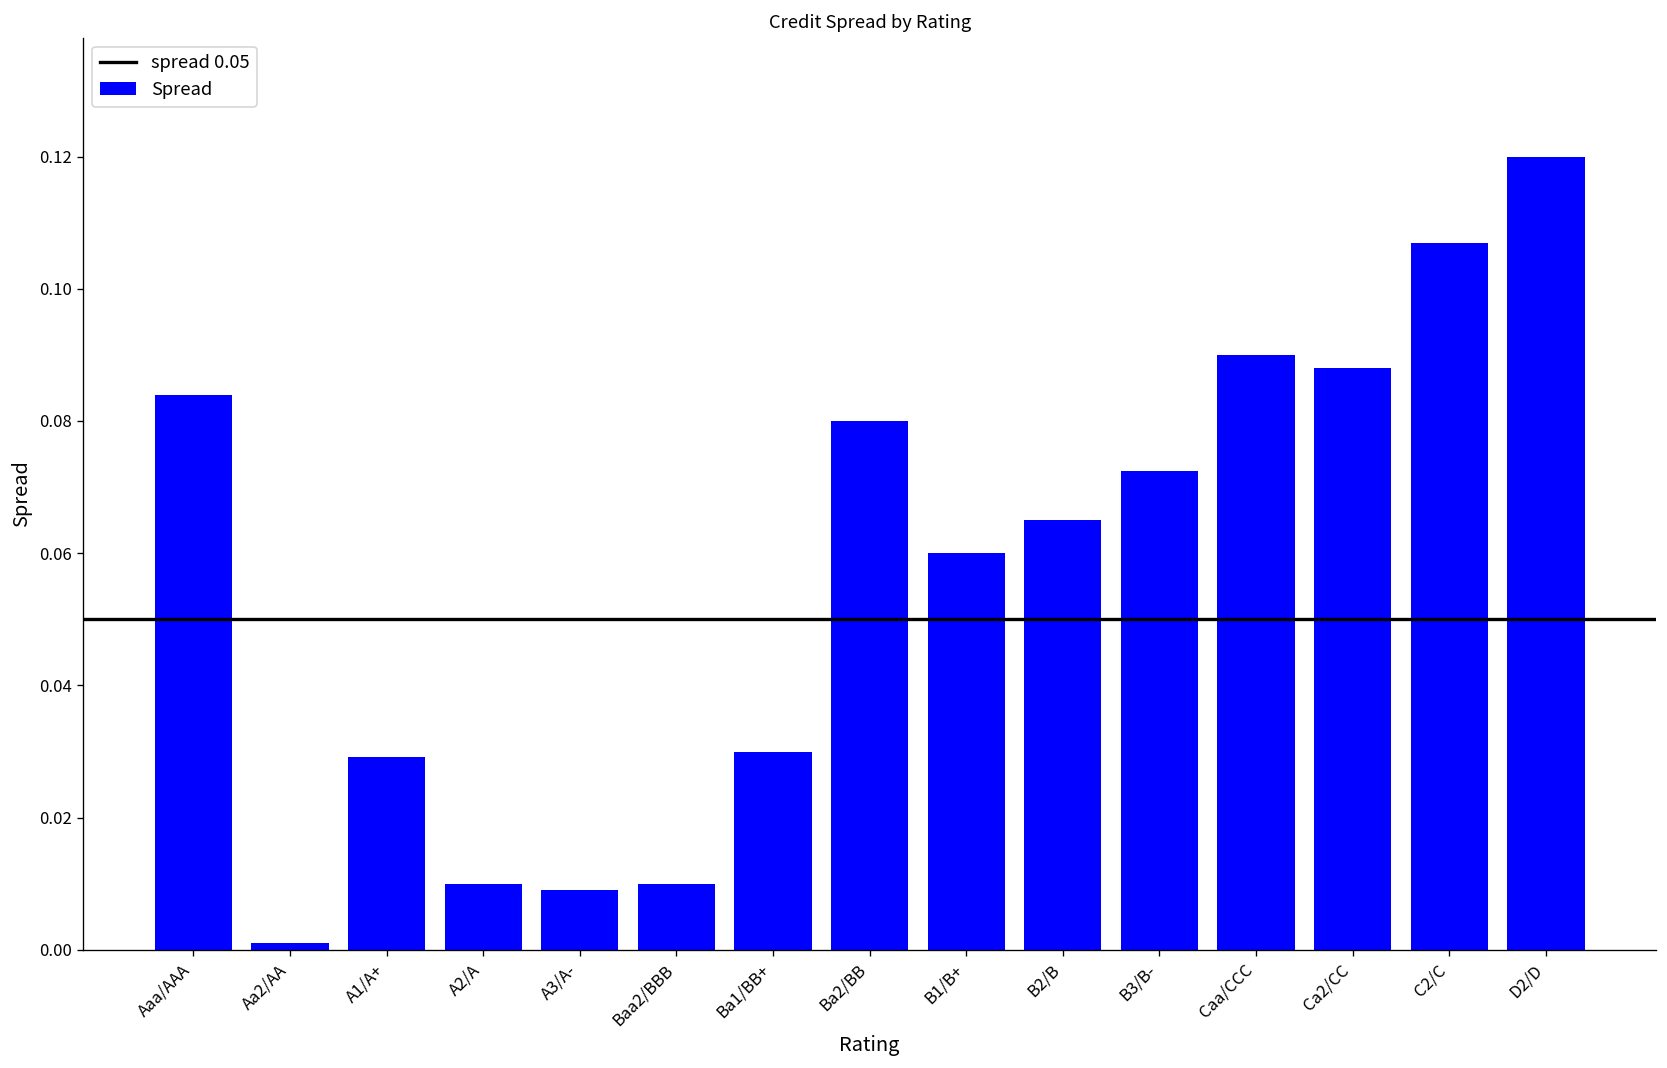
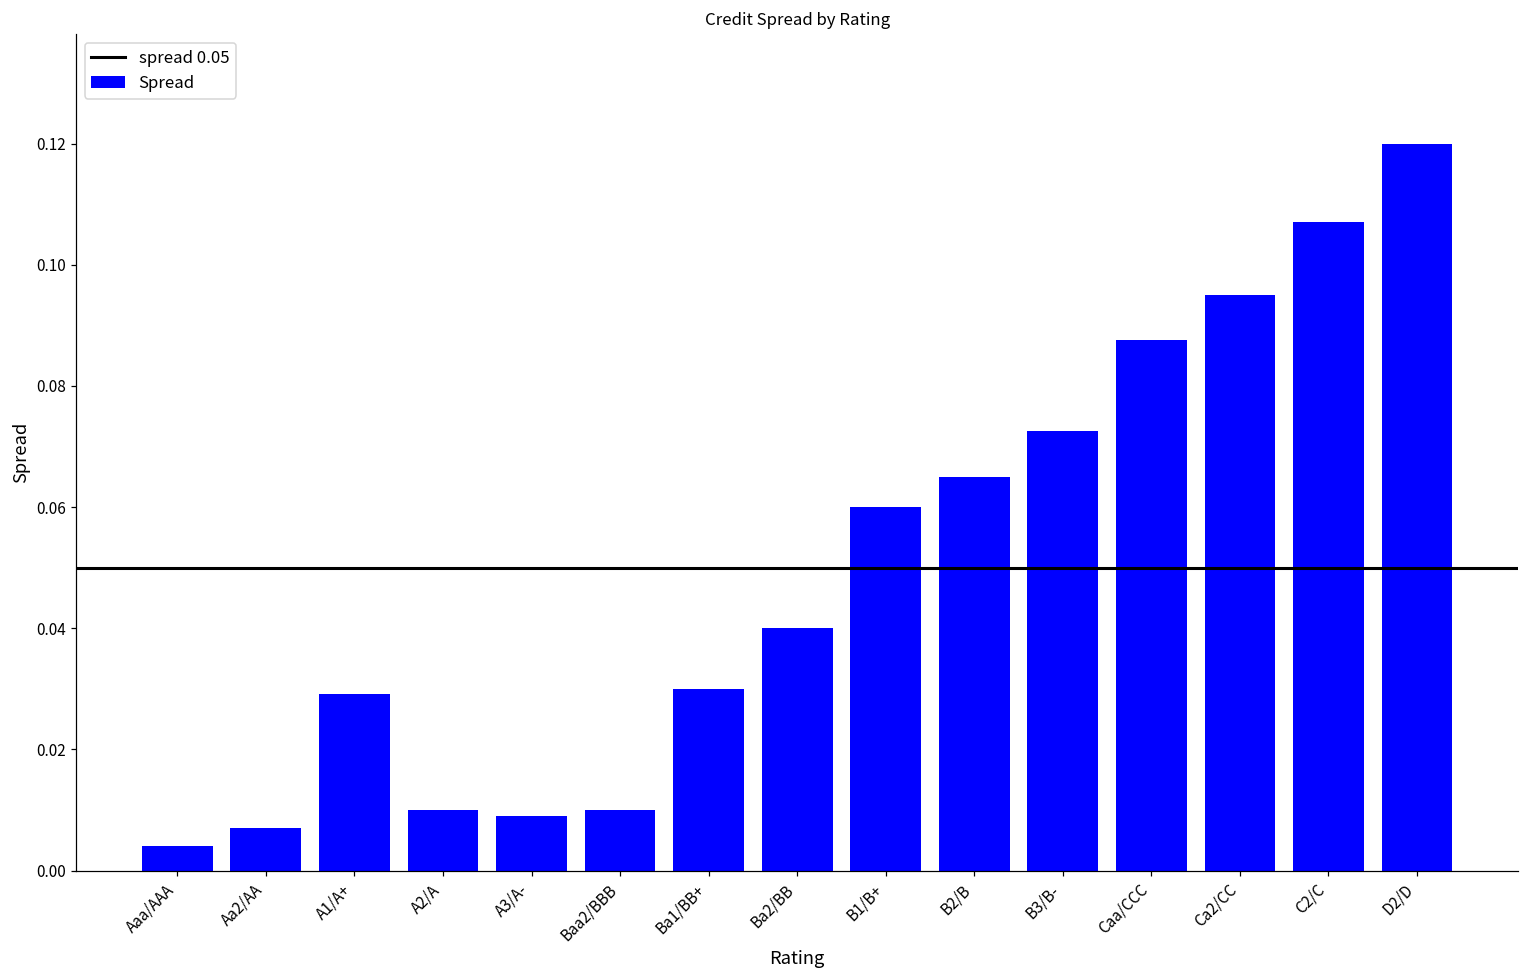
Aaa/AAA: 0.084 -> 0.004
Aa2/AA: 0.001 -> 0.007
Ba2/BB: 0.08 -> 0.04
Caa/CCC: 0.090 -> 0.088
Ca2/CC: 0.088 -> 0.095
